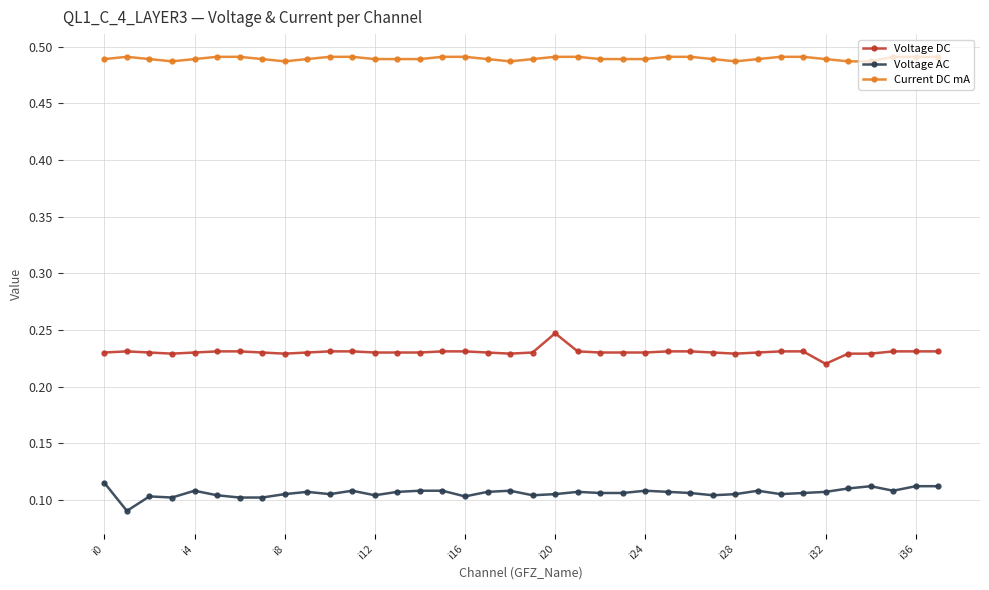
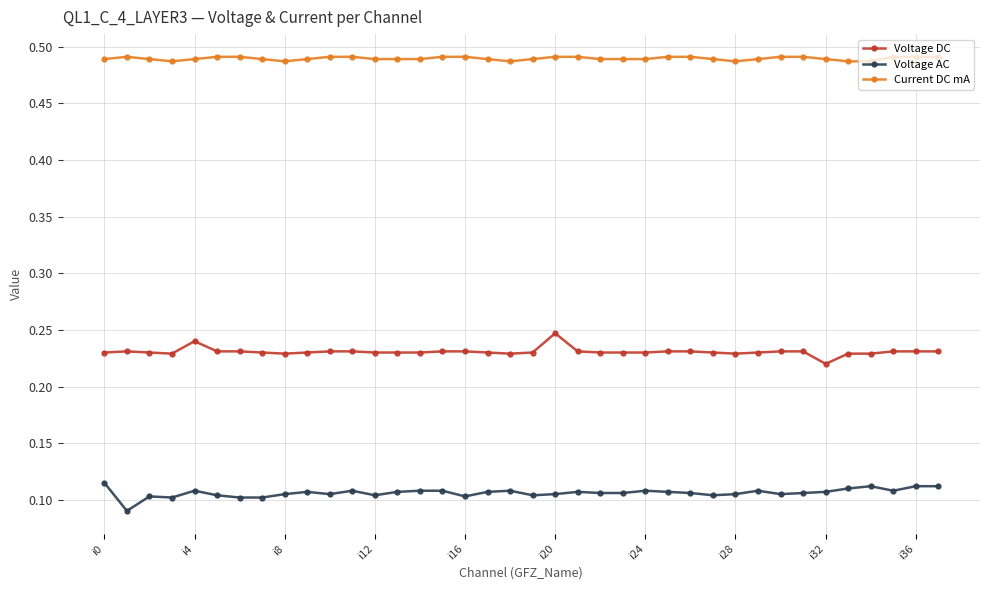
Voltage DC, i4: 0.23 -> 0.24
